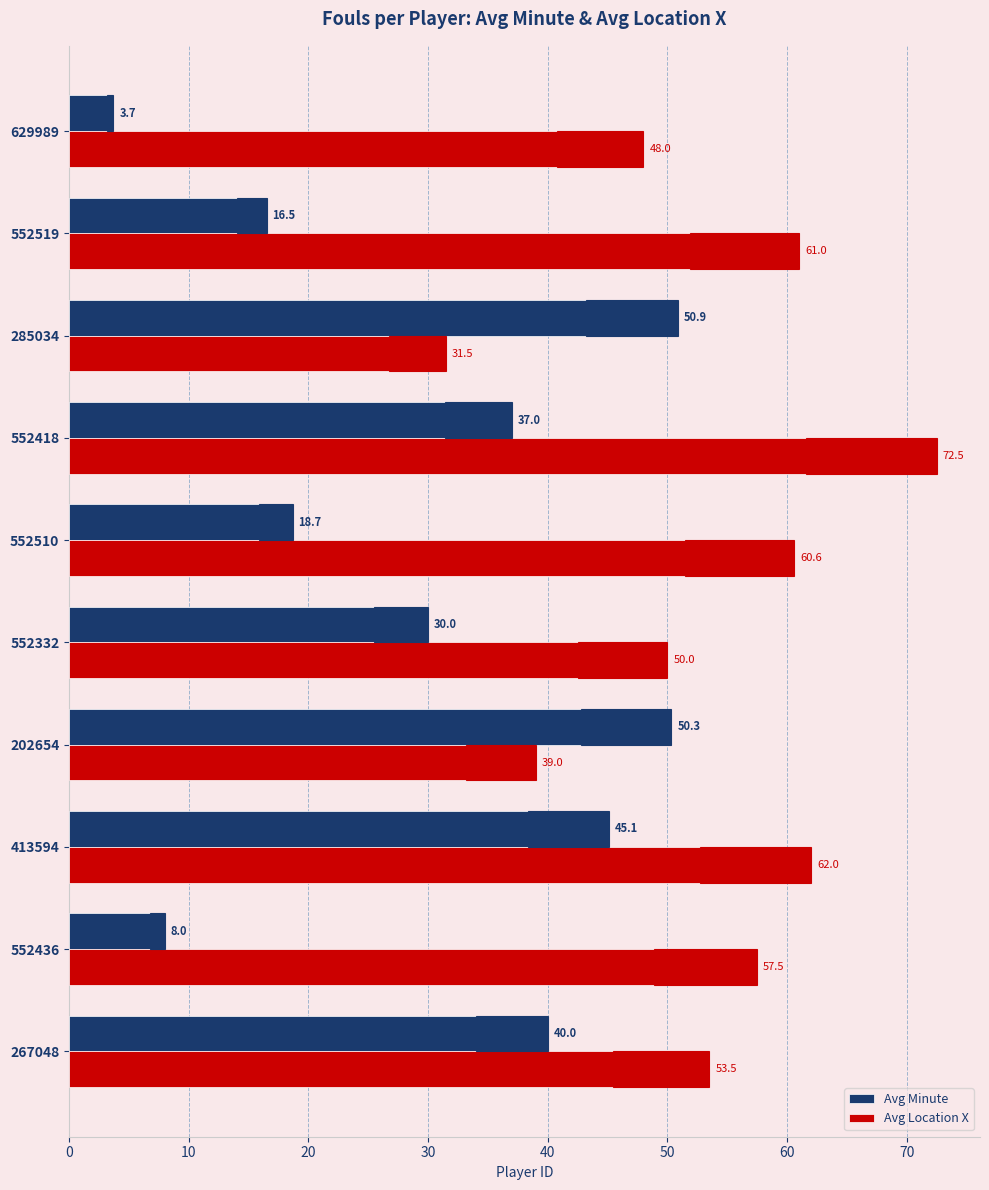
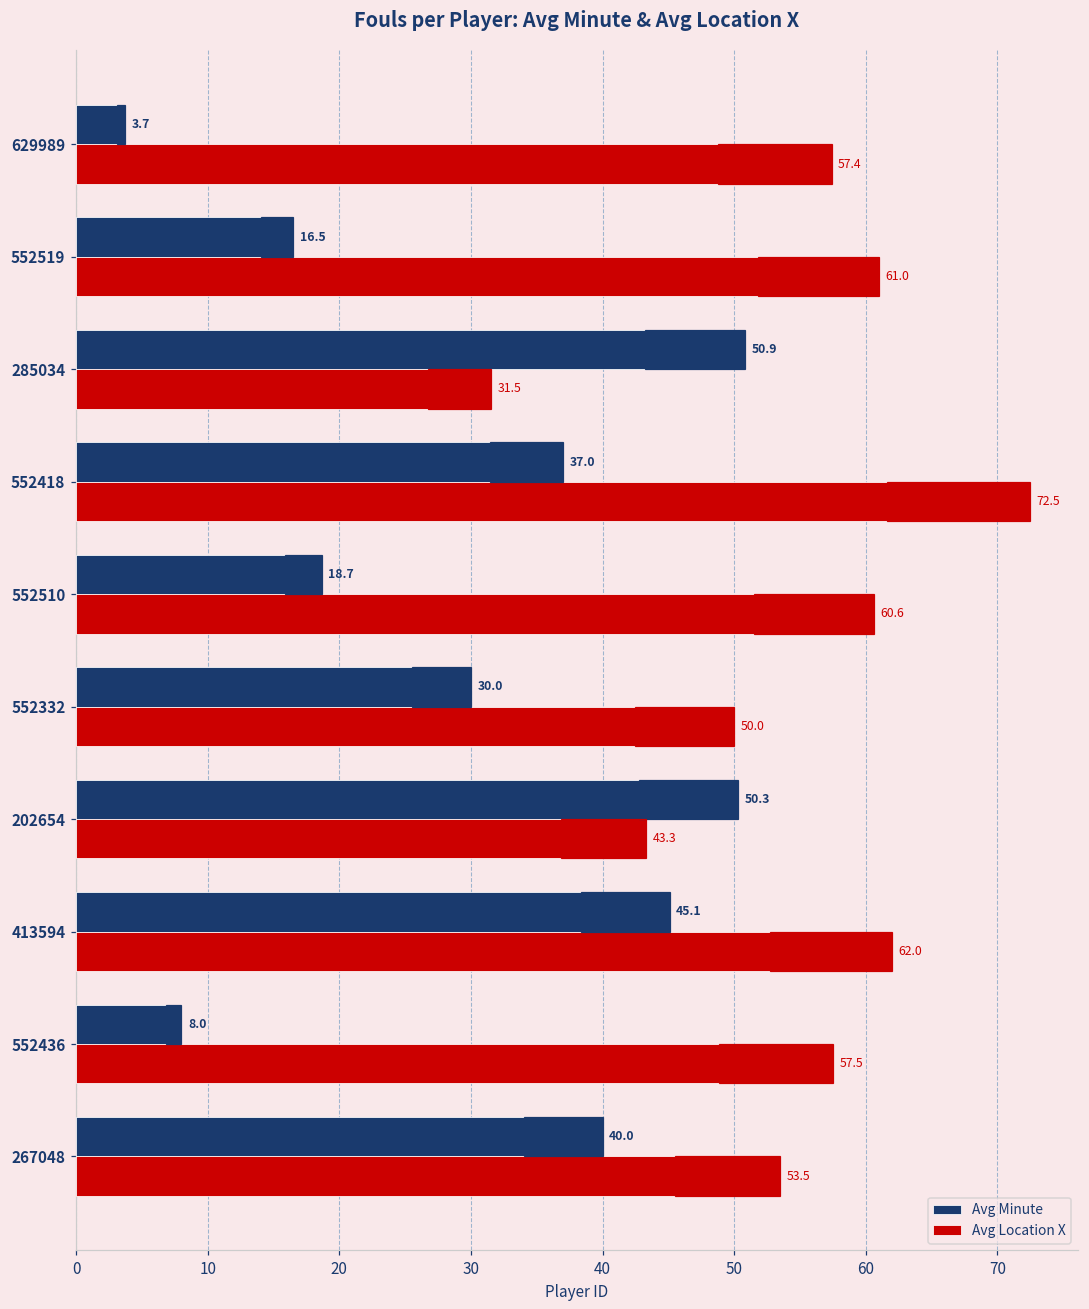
Avg Location X, 629989: 48.0 -> 57.4
Avg Location X, 202654: 39.0 -> 43.3
